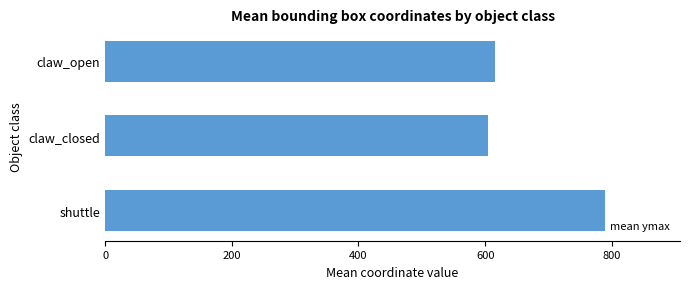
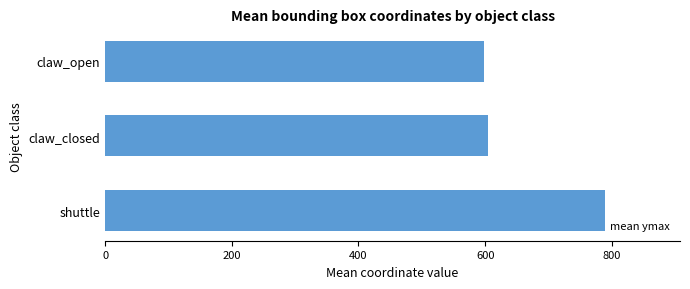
claw_open: 620 -> 600
